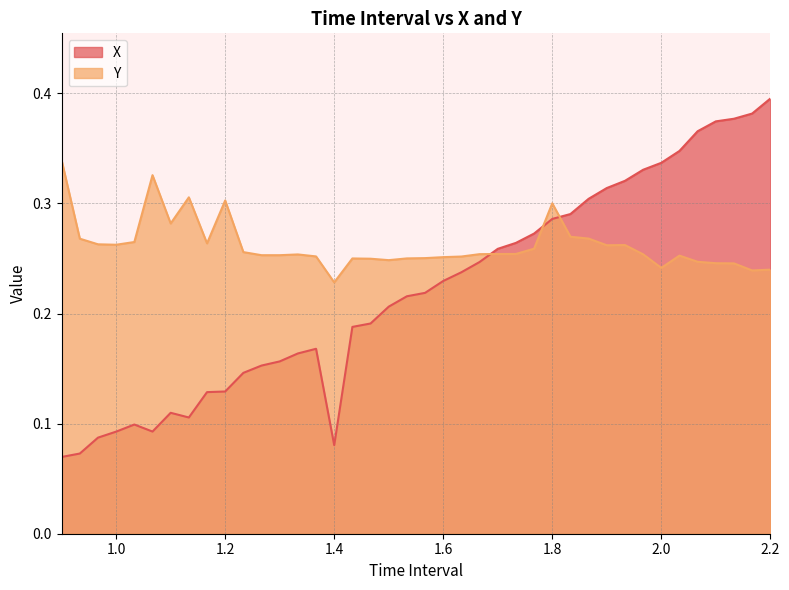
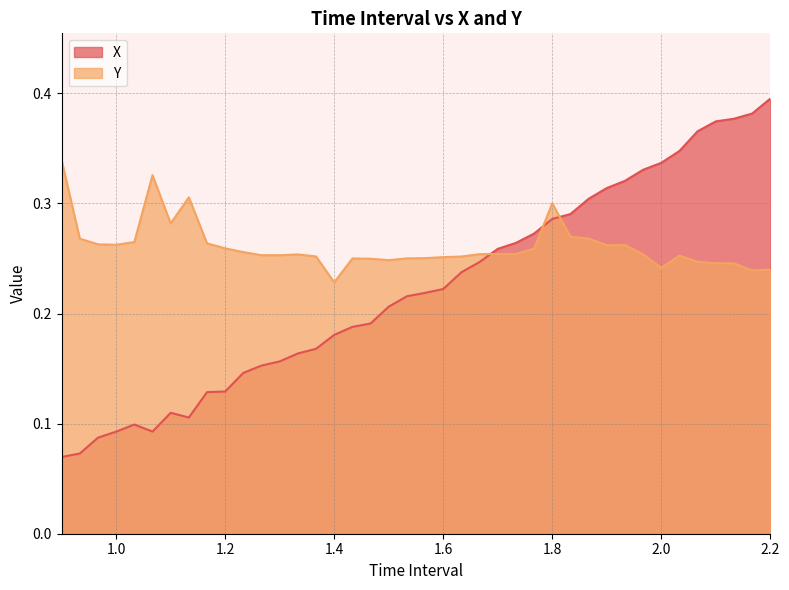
Y, 1.2: 0.303 -> 0.259
X, 1.4: 0.080 -> 0.181
X, 1.6: 0.230 -> 0.222
